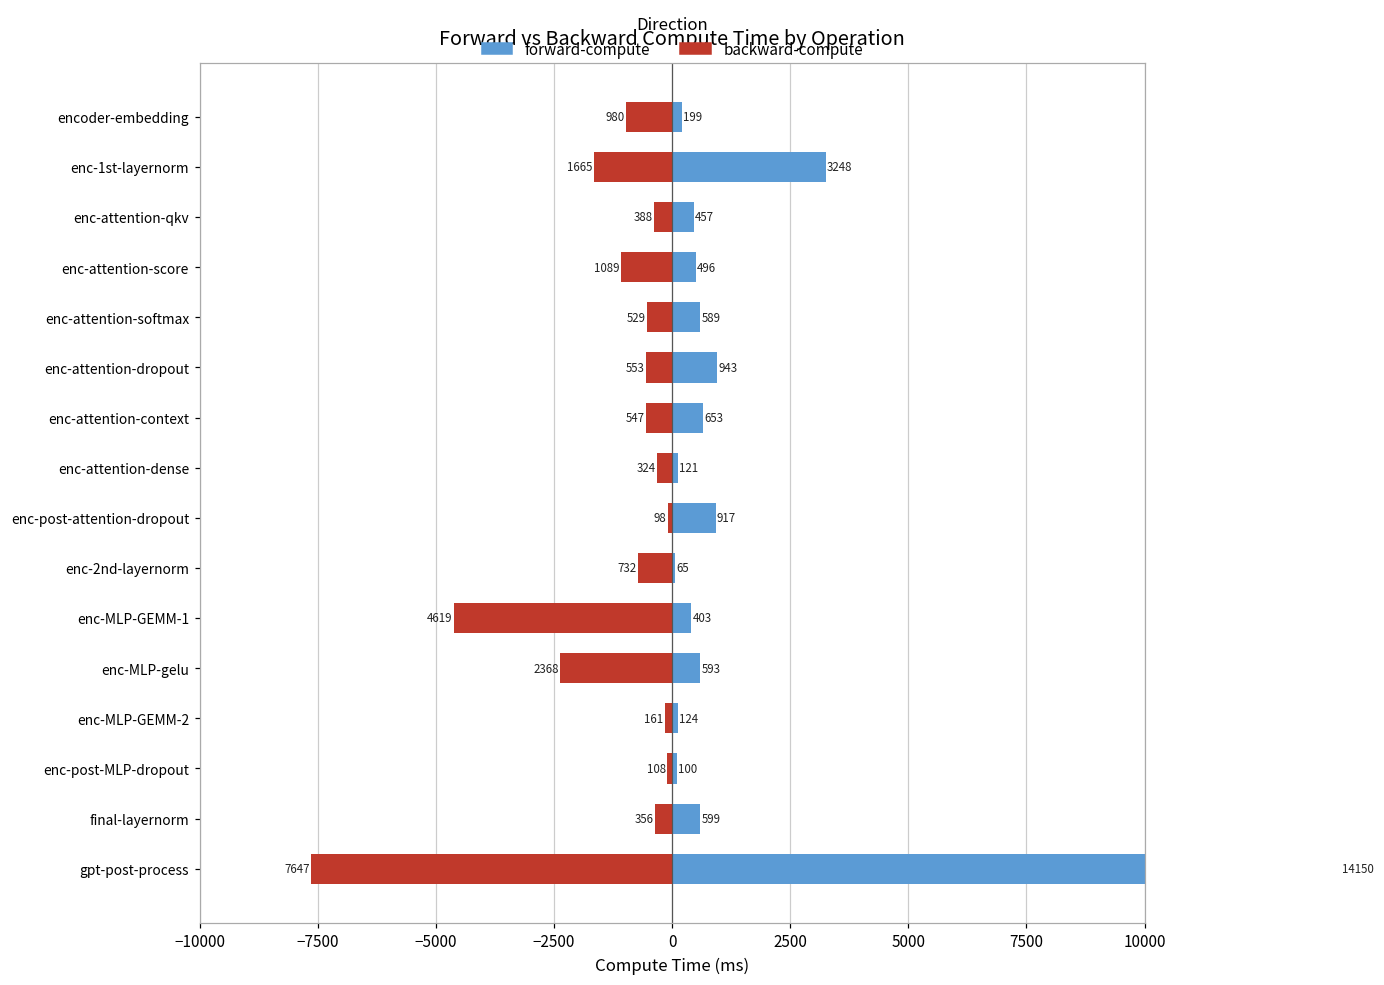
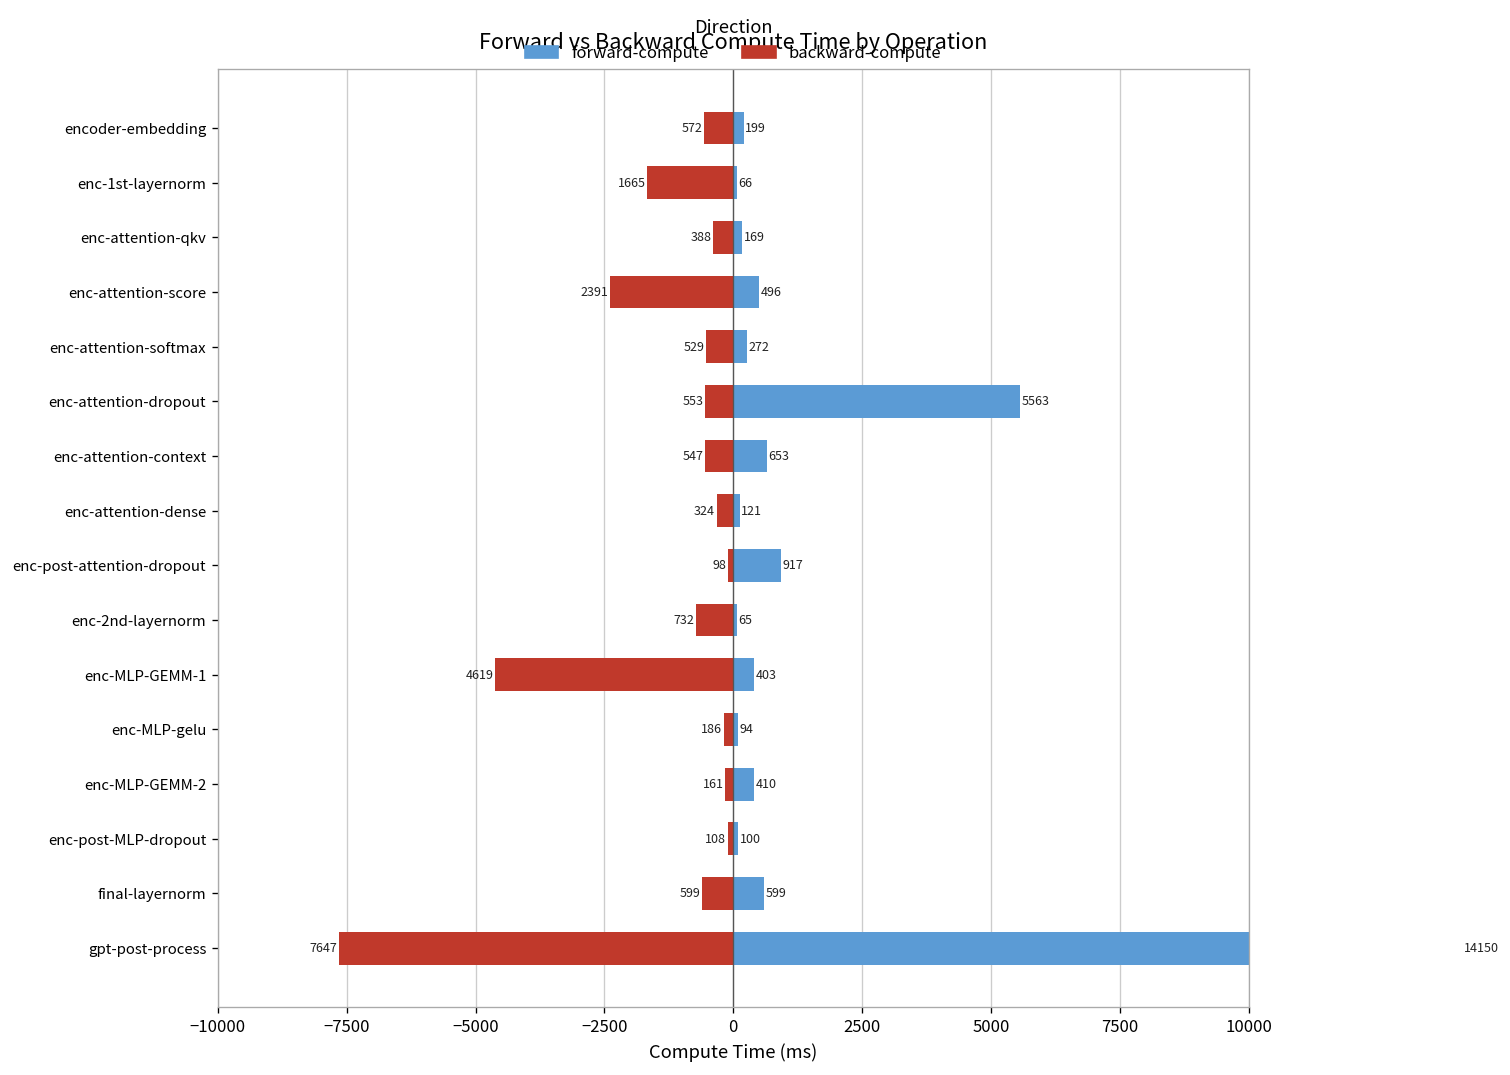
backward-compute, encoder-embedding: 980 -> 572
forward-compute, enc-1st-layernorm: 3248 -> 66
forward-compute, enc-attention-qkv: 457 -> 169
backward-compute, enc-attention-score: 1089 -> 2391
forward-compute, enc-attention-softmax: 589 -> 272
forward-compute, enc-attention-dropout: 943 -> 5563
forward-compute, enc-MLP-gelu: 593 -> 94
backward-compute, enc-MLP-gelu: 2368 -> 186
forward-compute, enc-MLP-GEMM-2: 124 -> 410
backward-compute, final-layernorm: 356 -> 599
